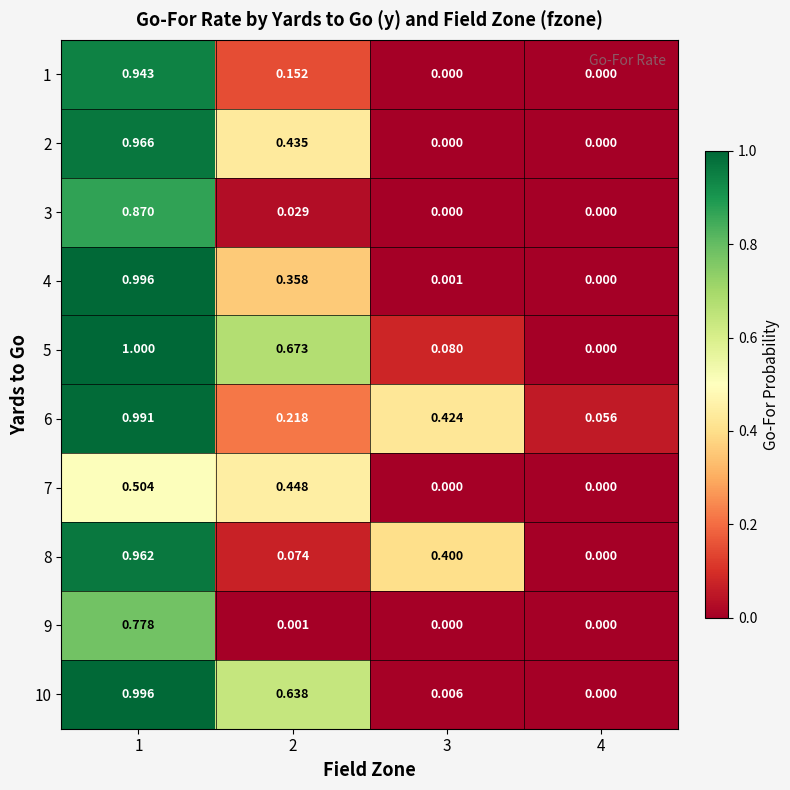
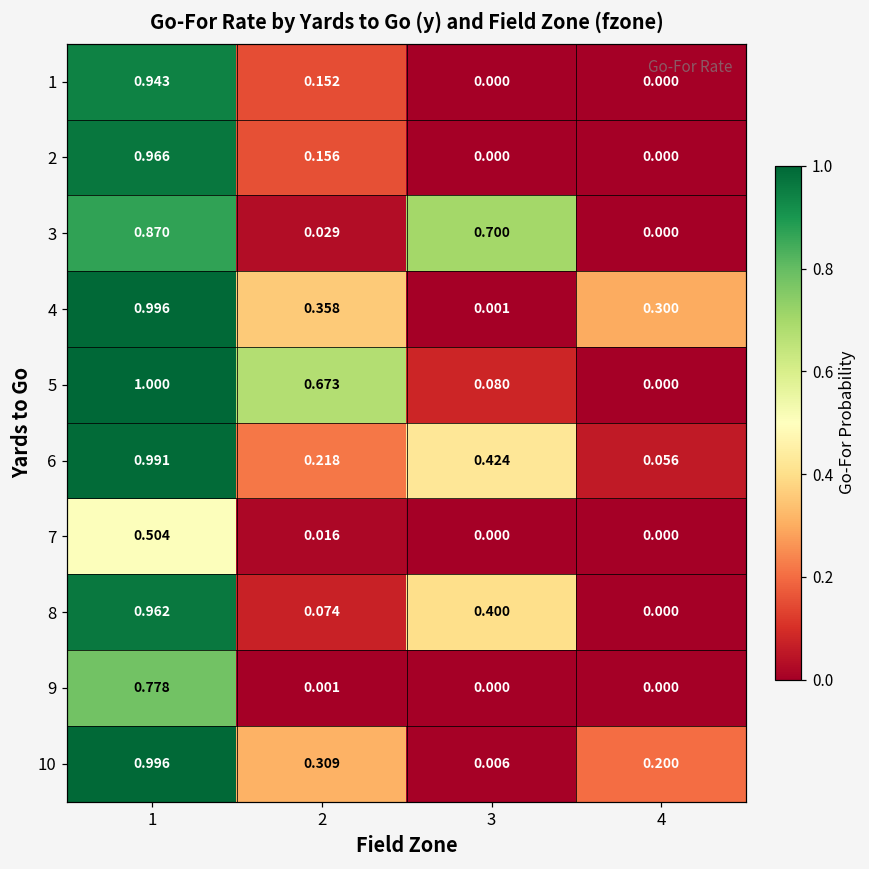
2, 2: 0.435 -> 0.156
3, 3: 0.000 -> 0.700
4, 4: 0.000 -> 0.300
7, 2: 0.448 -> 0.016
10, 2: 0.638 -> 0.309
10, 4: 0.000 -> 0.200
